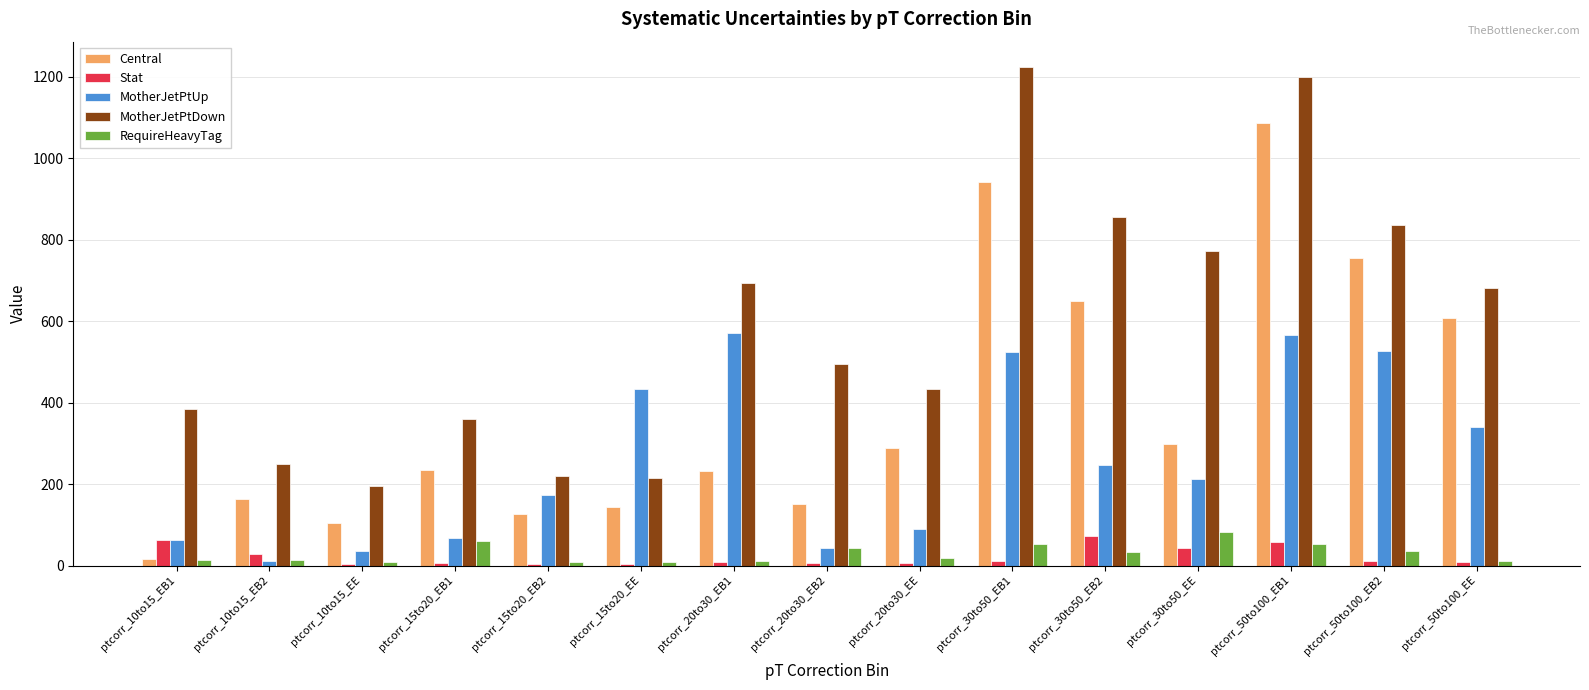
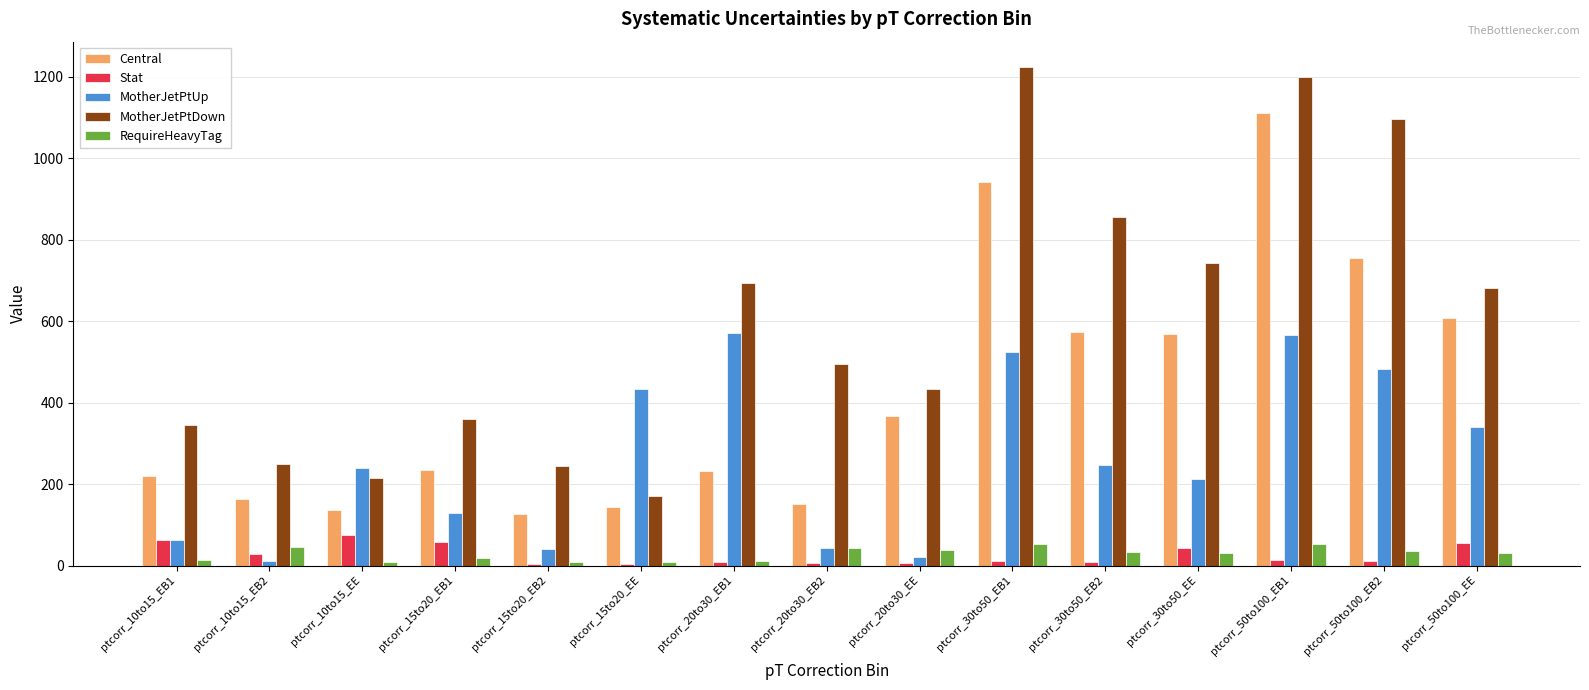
Central, ptcorr_10to15_EB1: 20 -> 220
MotherJetPtDown, ptcorr_10to15_EB1: 380 -> 350
RequireHeavyTag, ptcorr_10to15_EB2: 10 -> 50
Central, ptcorr_10to15_EE: 110 -> 140
Stat, ptcorr_10to15_EE: 0 -> 70
MotherJetPtUp, ptcorr_10to15_EE: 40 -> 240
MotherJetPtDown, ptcorr_10to15_EE: 190 -> 210
Stat, ptcorr_15to20_EB1: 10 -> 60
MotherJetPtUp, ptcorr_15to20_EB1: 70 -> 130
RequireHeavyTag, ptcorr_15to20_EB1: 60 -> 20
MotherJetPtUp, ptcorr_15to20_EB2: 170 -> 40
MotherJetPtDown, ptcorr_15to20_EB2: 220 -> 240
MotherJetPtDown, ptcorr_15to20_EE: 220 -> 170
Central, ptcorr_20to30_EE: 290 -> 370
MotherJetPtUp, ptcorr_20to30_EE: 90 -> 20
RequireHeavyTag, ptcorr_20to30_EE: 20 -> 40
Central, ptcorr_30to50_EB2: 650 -> 570
Stat, ptcorr_30to50_EB2: 70 -> 10
Central, ptcorr_30to50_EE: 300 -> 570
MotherJetPtDown, ptcorr_30to50_EE: 770 -> 740
RequireHeavyTag, ptcorr_30to50_EE: 80 -> 30
Central, ptcorr_50to100_EB1: 1090 -> 1110
Stat, ptcorr_50to100_EB1: 60 -> 10
MotherJetPtUp, ptcorr_50to100_EB2: 530 -> 480
MotherJetPtDown, ptcorr_50to100_EB2: 840 -> 1100
Stat, ptcorr_50to100_EE: 10 -> 60
RequireHeavyTag, ptcorr_50to100_EE: 10 -> 30
